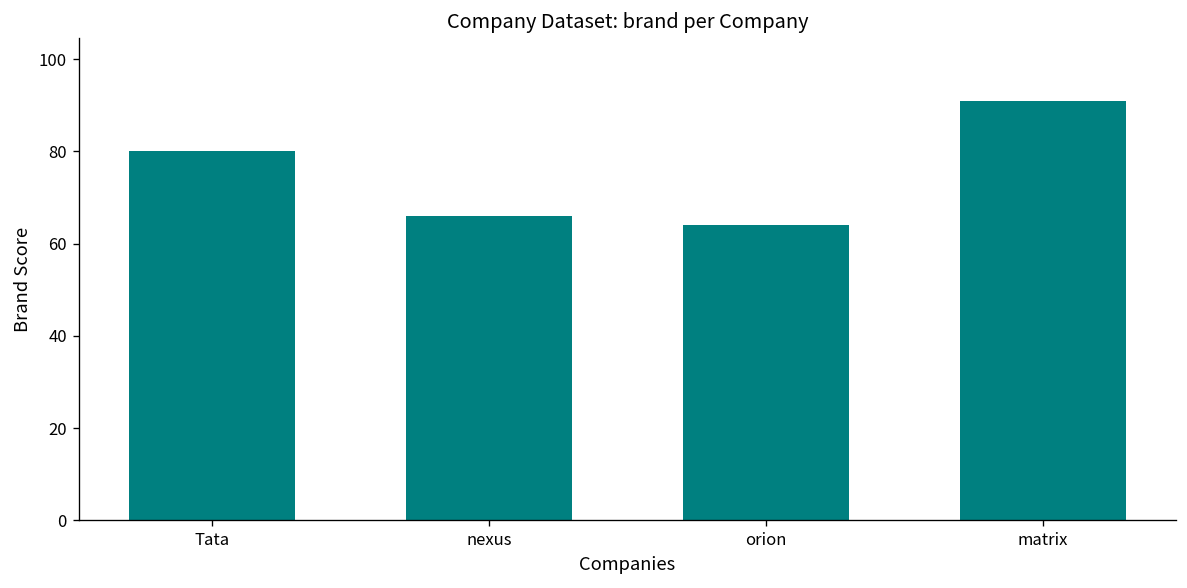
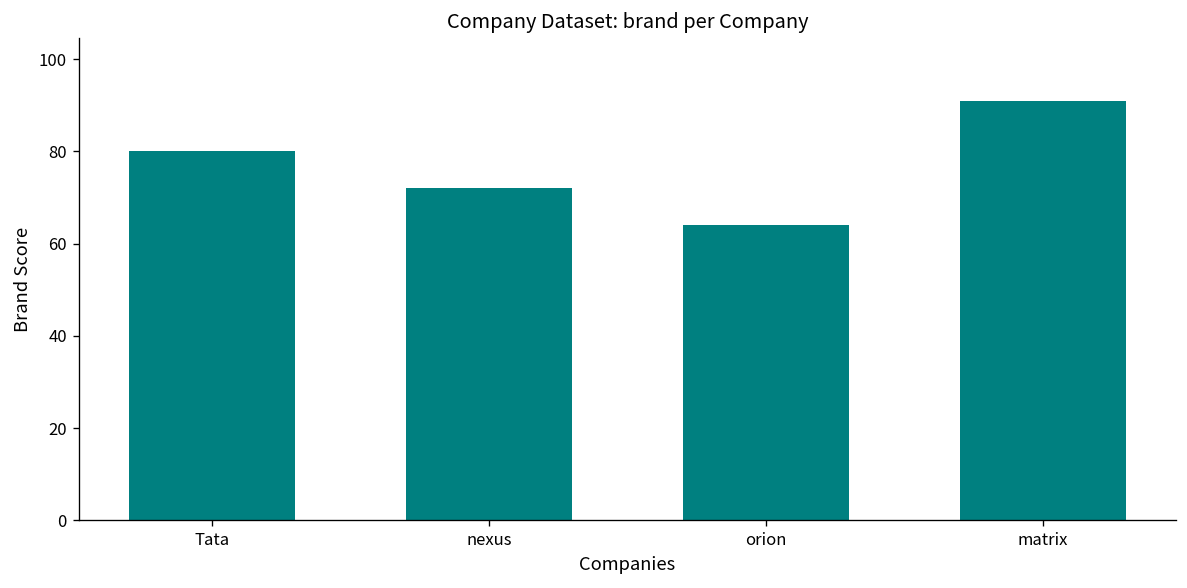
nexus: 66 -> 72
